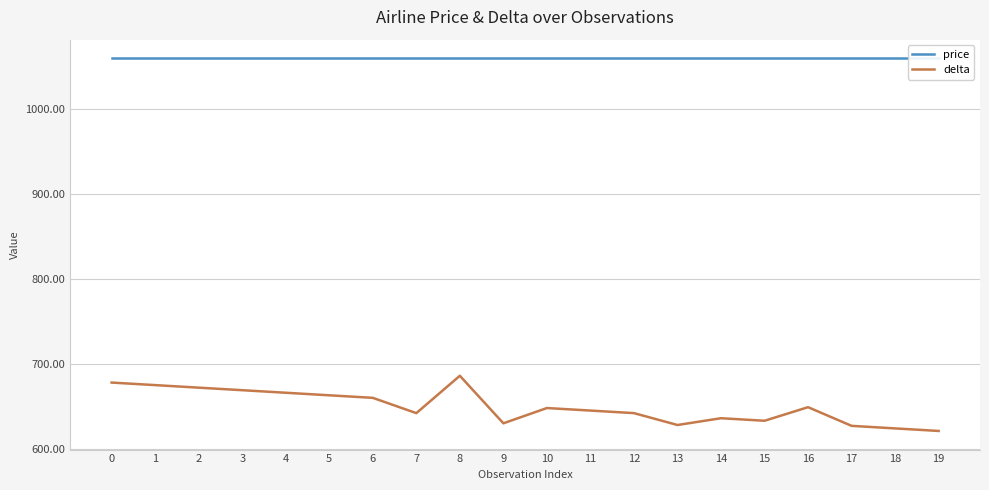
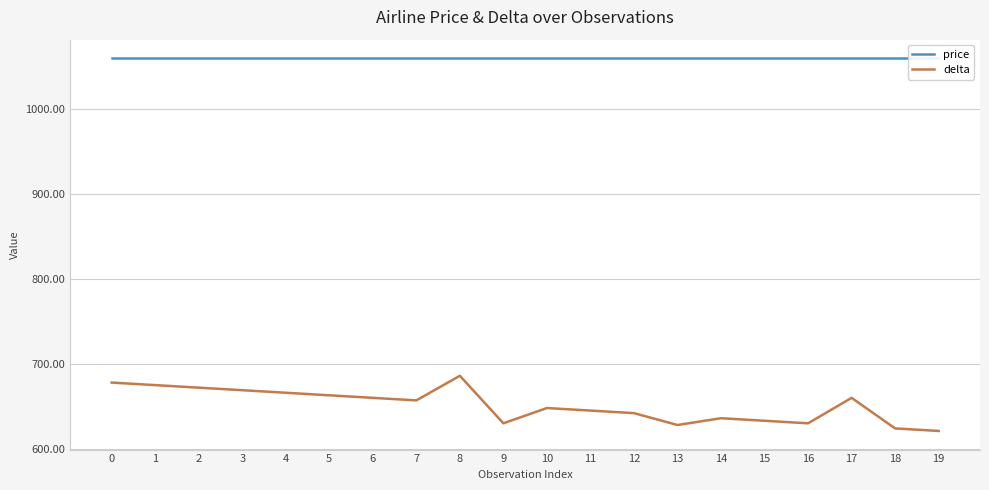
delta, 7: 640 -> 660
delta, 16: 650 -> 630
delta, 17: 630 -> 660
